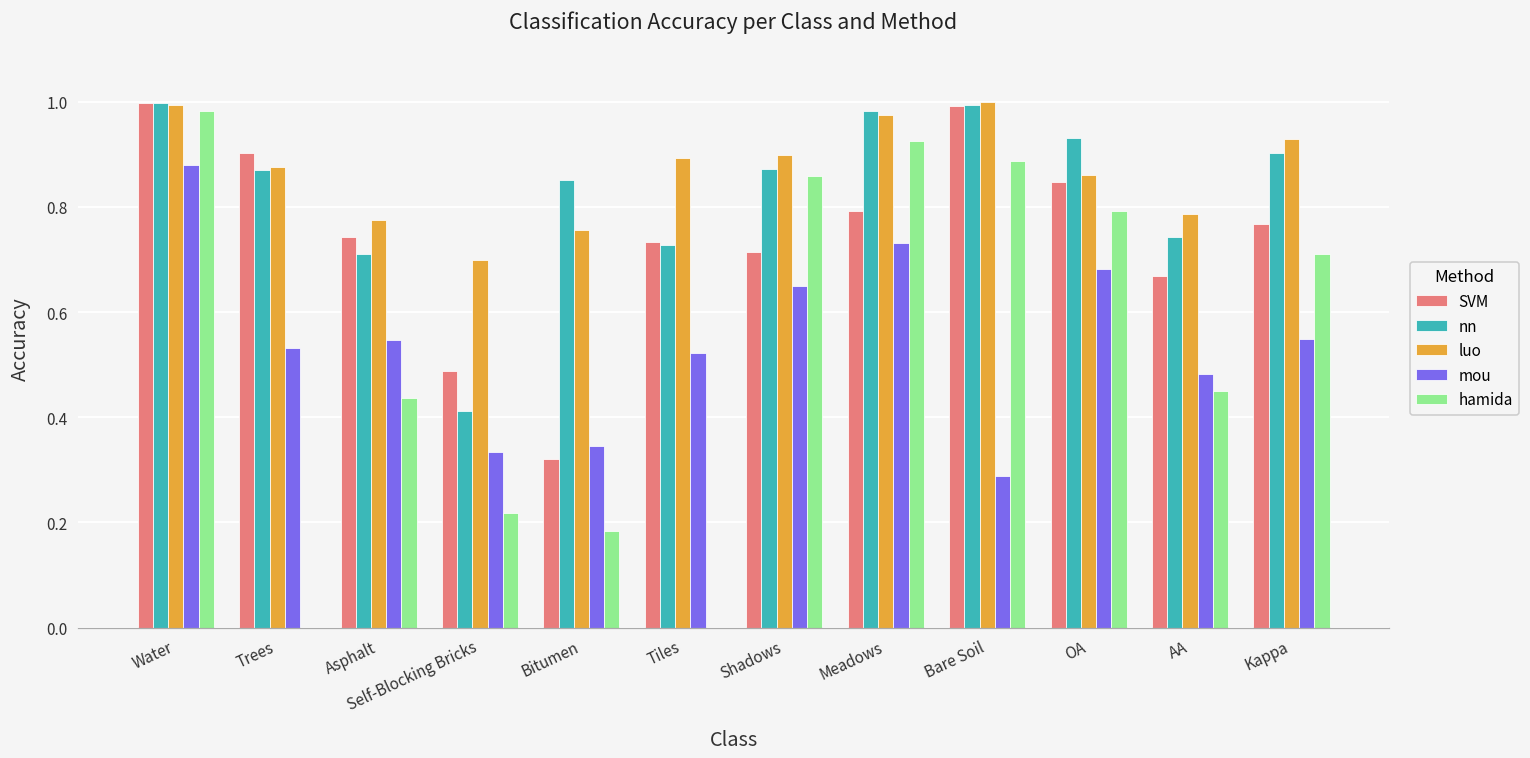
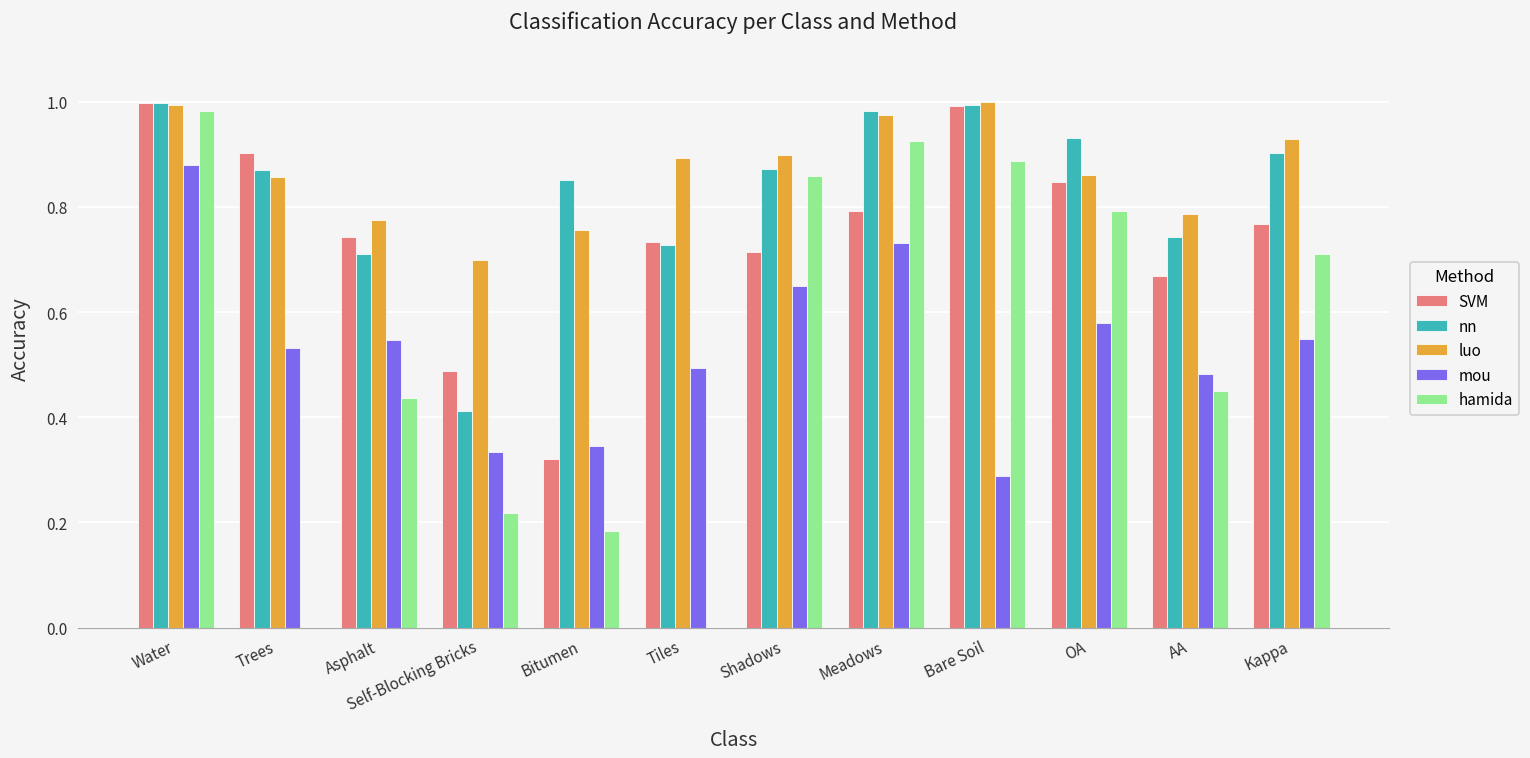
luo, Trees: 0.88 -> 0.86
mou, Tiles: 0.52 -> 0.49
mou, OA: 0.68 -> 0.58
